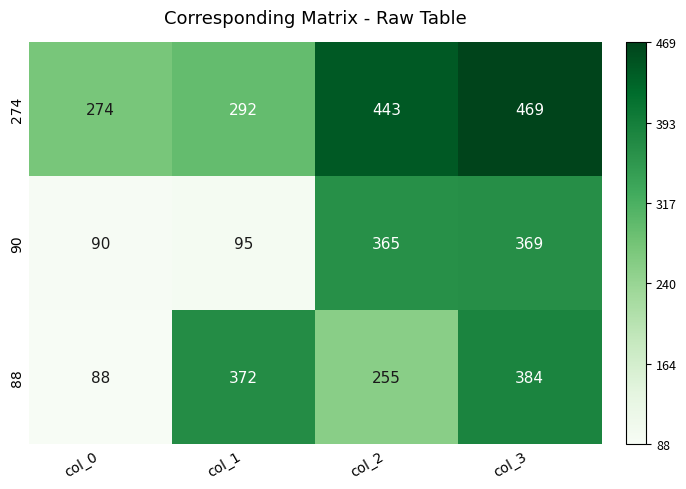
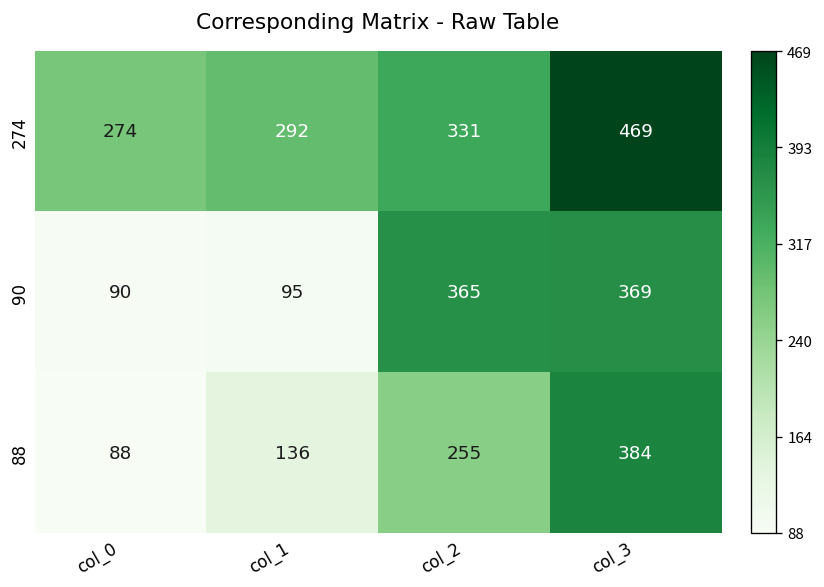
274, col_2: 443 -> 331
88, col_1: 372 -> 136
